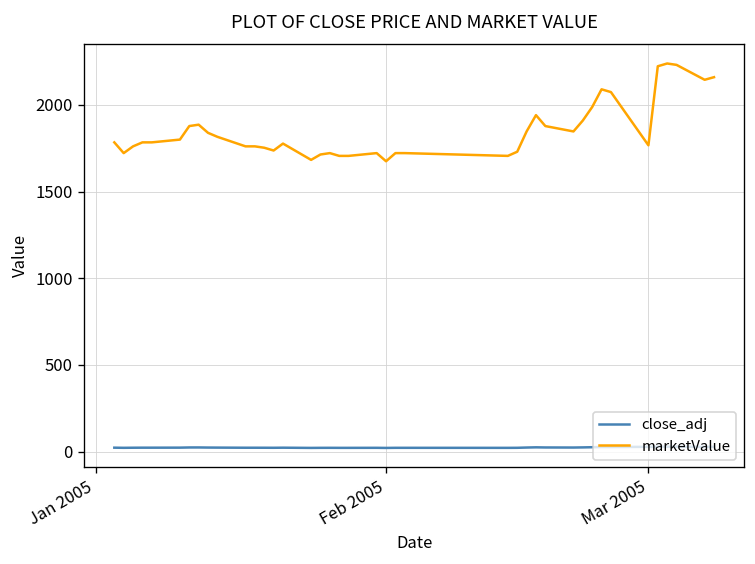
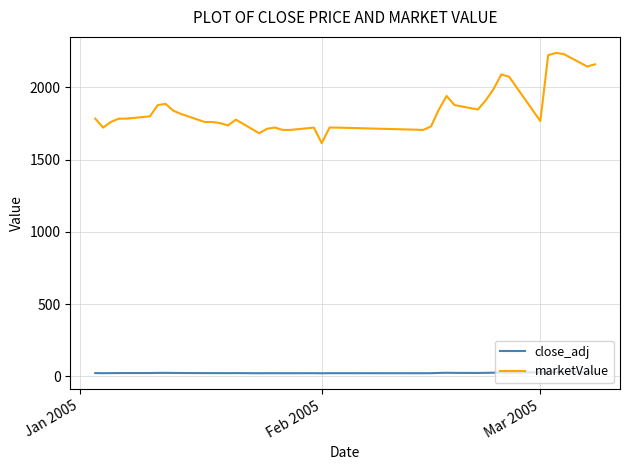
marketValue, Feb 2005: 1680 -> 1610
